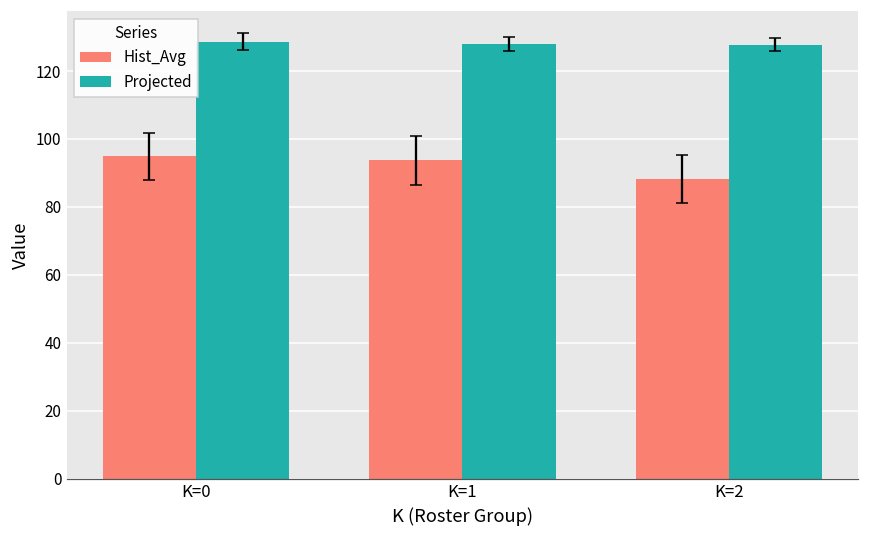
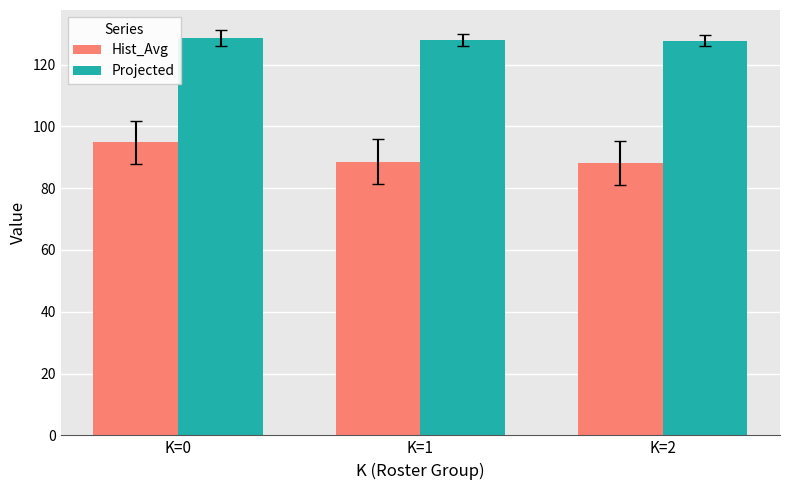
Hist_Avg, K=1: 94 -> 89
